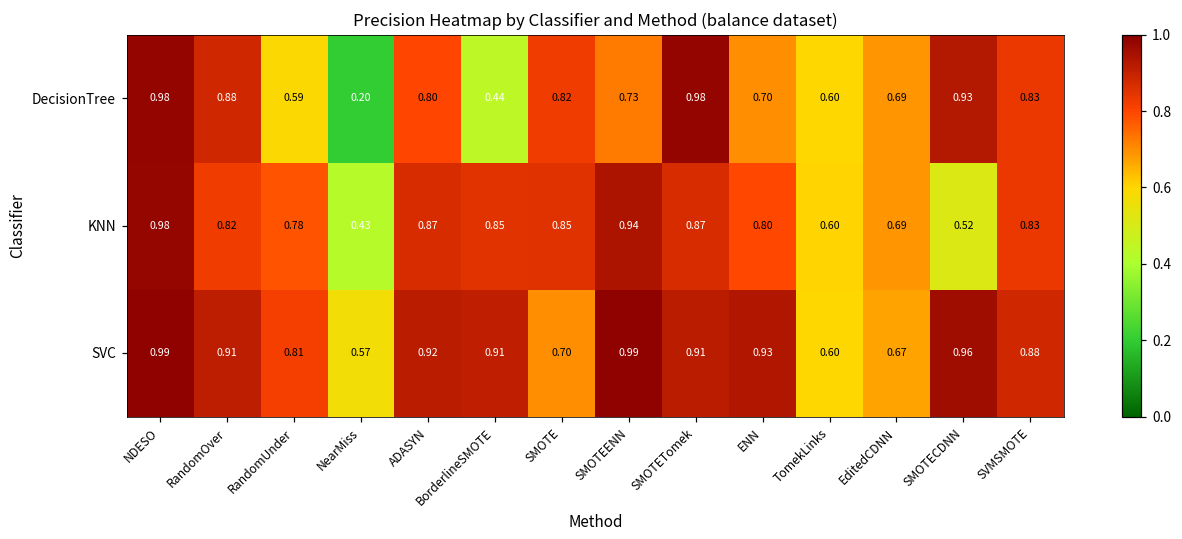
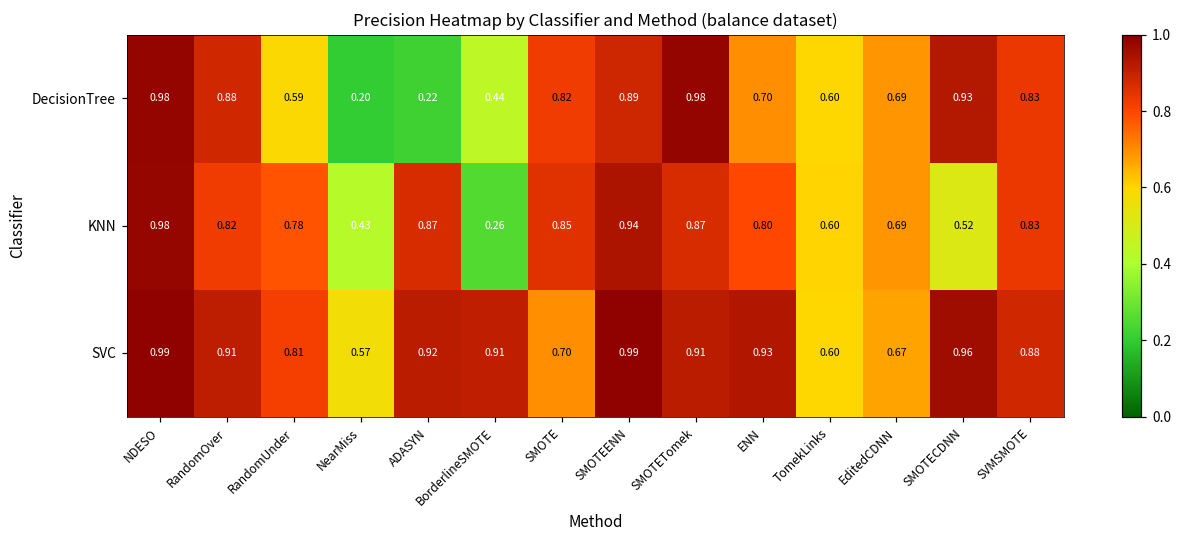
DecisionTree, ADASYN: 0.80 -> 0.22
DecisionTree, SMOTEENN: 0.73 -> 0.89
KNN, BorderlineSMOTE: 0.85 -> 0.26
